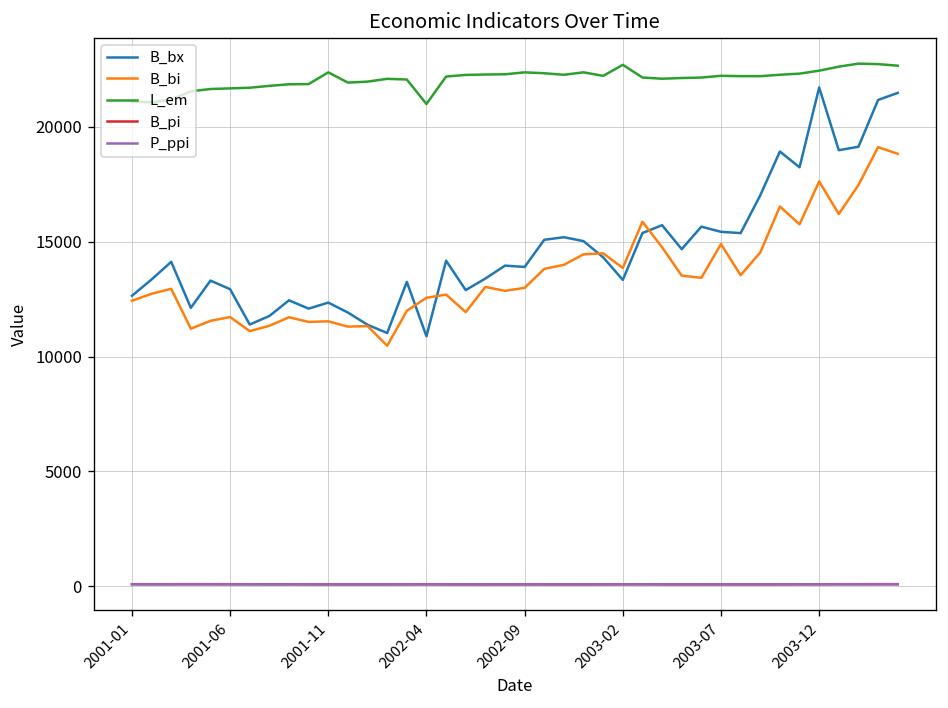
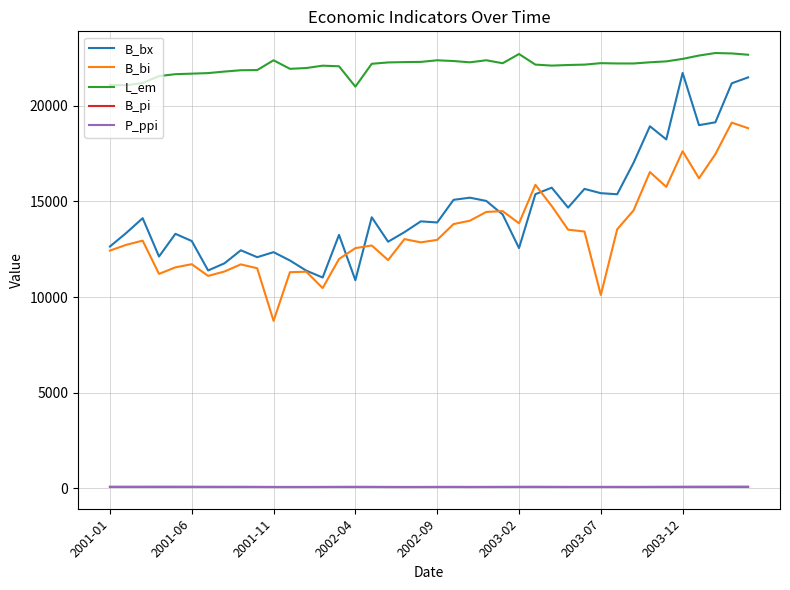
B_bi, 2001-11: 11500 -> 8800
B_bx, 2003-02: 13300 -> 12600
B_bi, 2003-07: 14900 -> 10100
